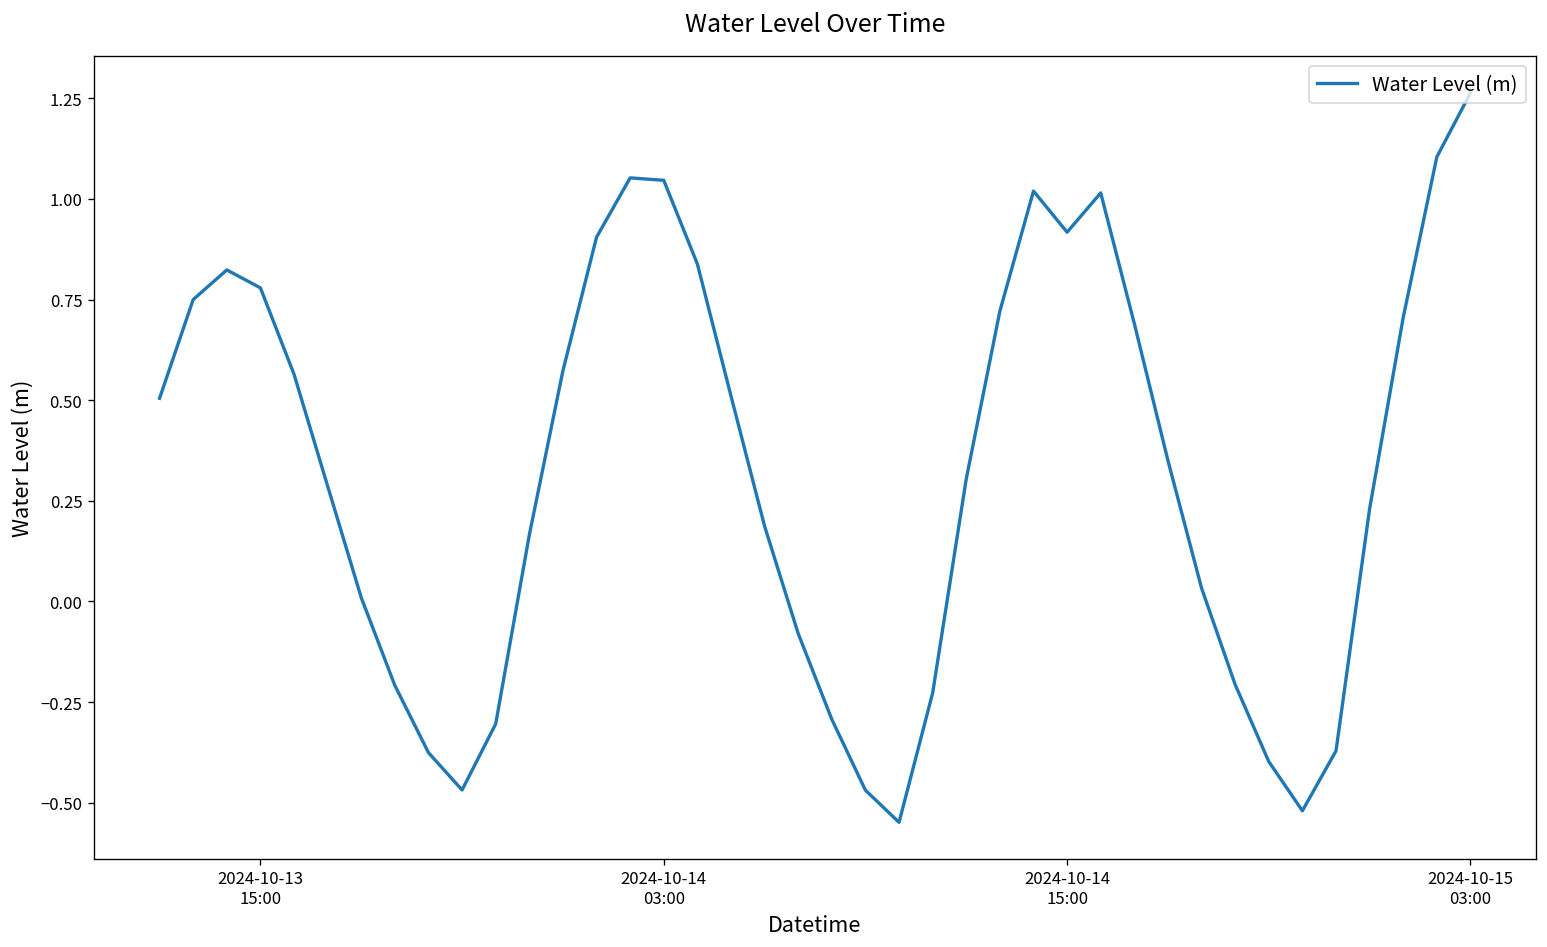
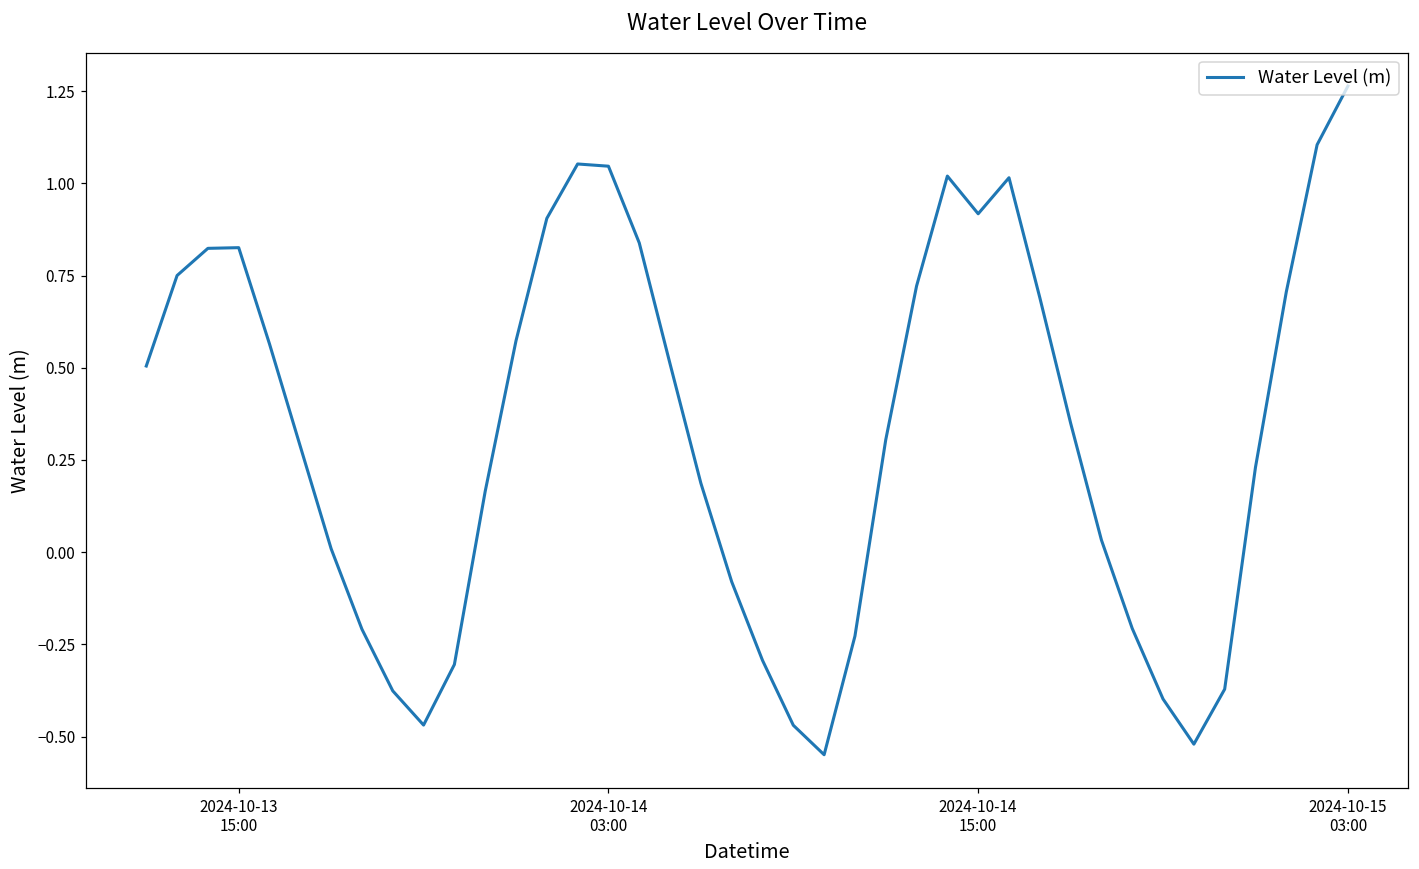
2024-10-13 15:00: 0.78 -> 0.83
